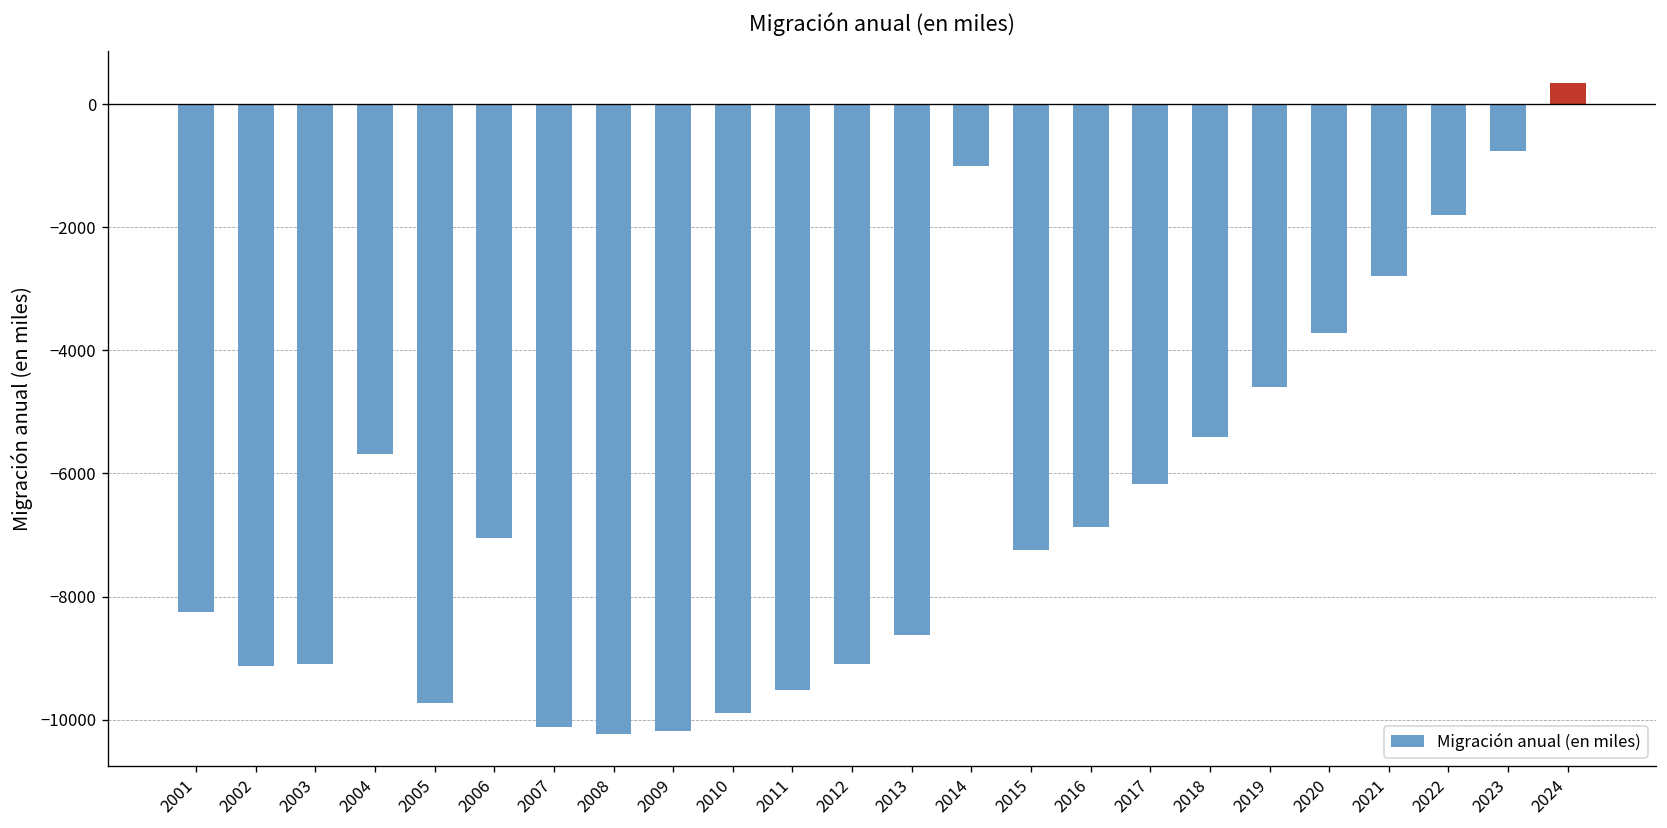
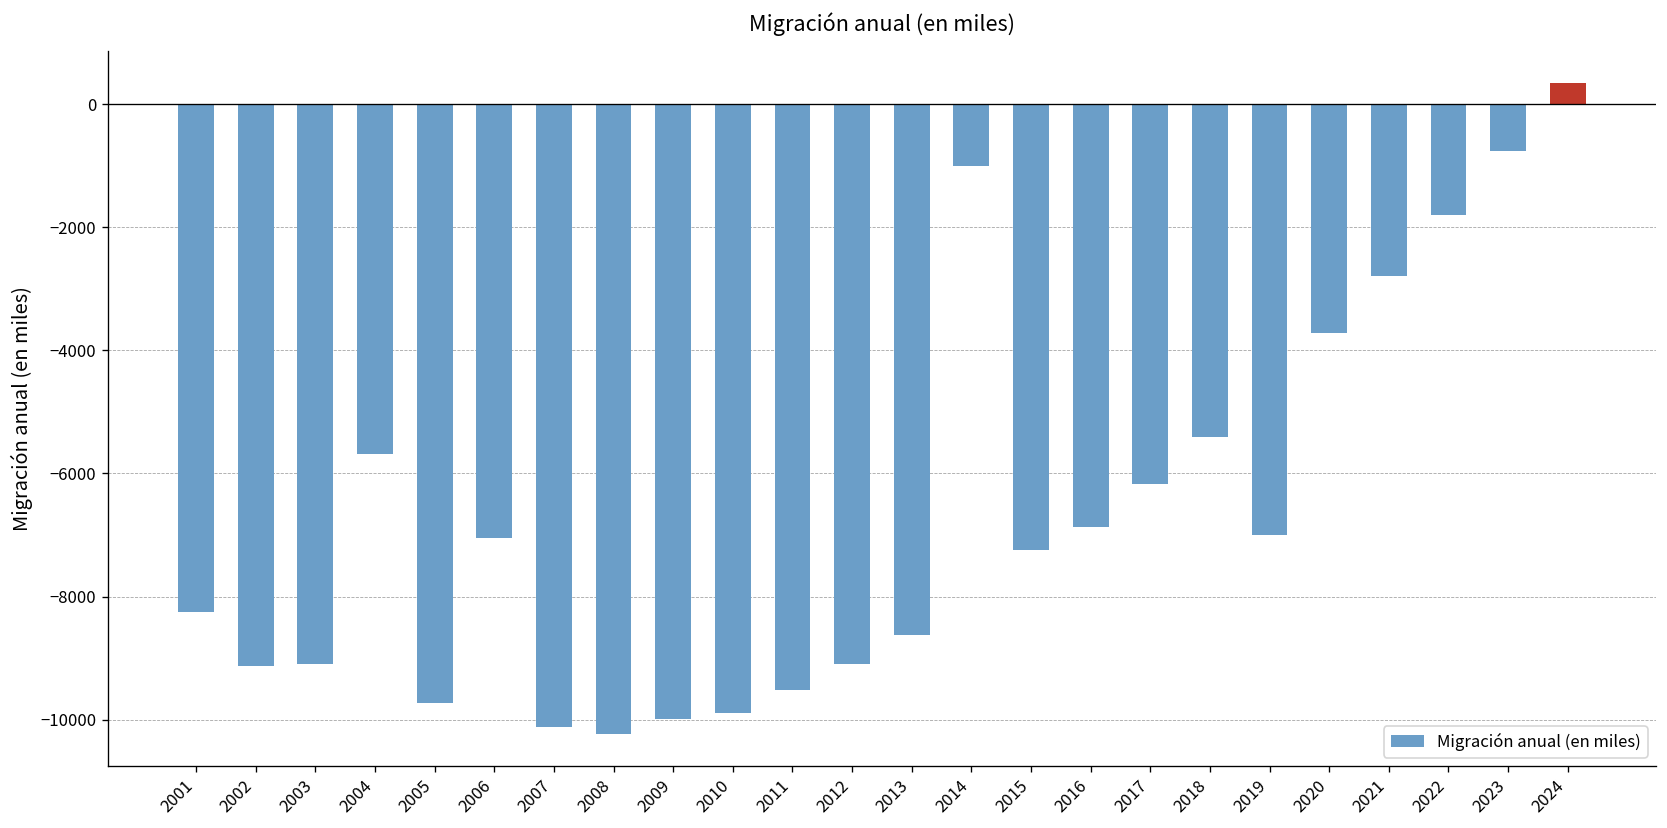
2009: -10200 -> -10000
2019: -4600 -> -7000
